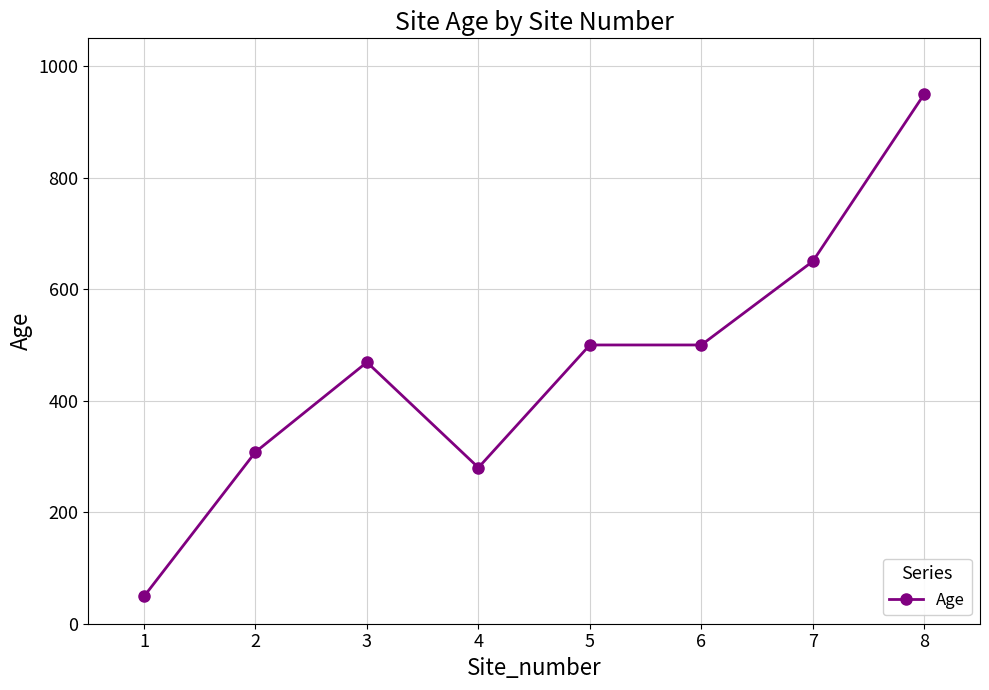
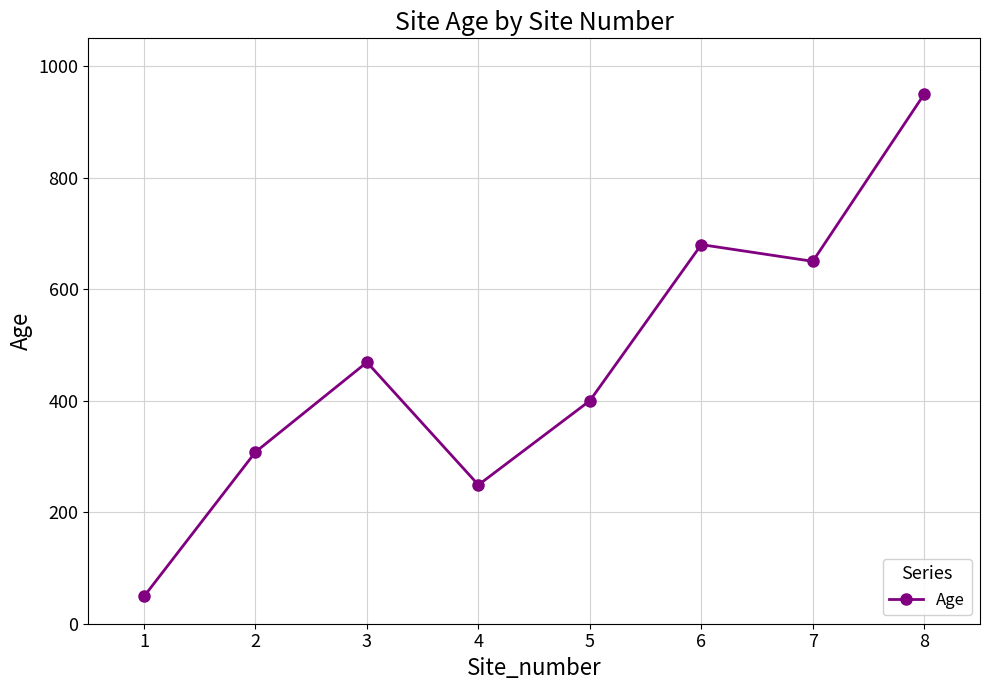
4: 280 -> 250
5: 500 -> 400
6: 500 -> 680
